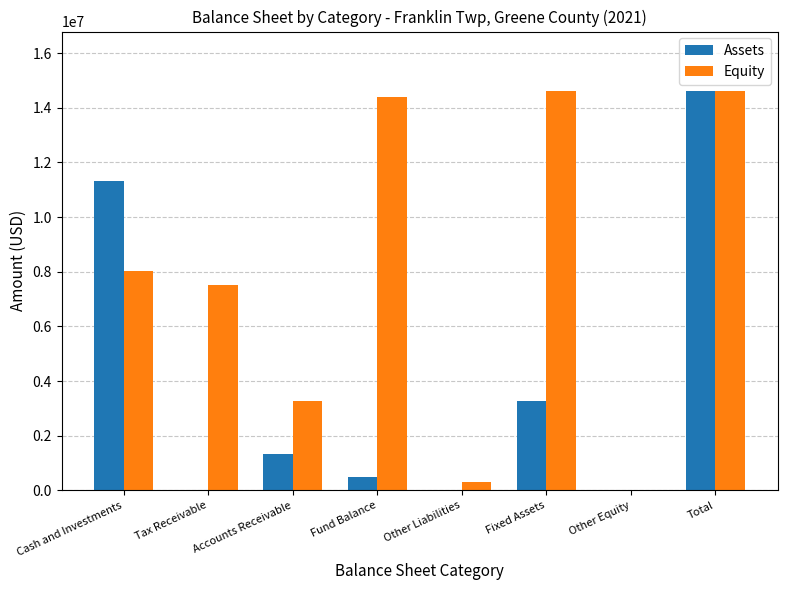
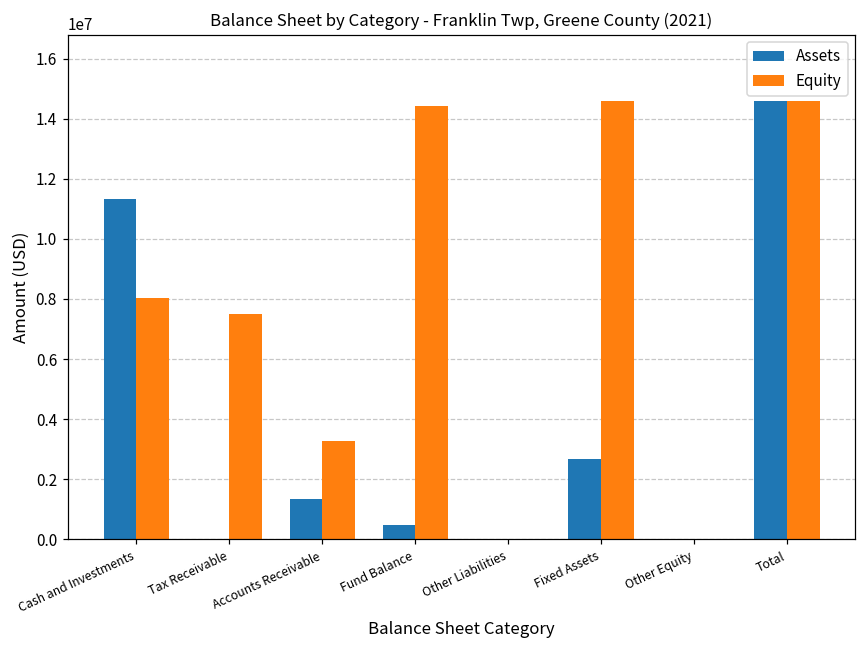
Equity, Other Liabilities: 300000 -> 0
Assets, Fixed Assets: 3300000 -> 2700000
